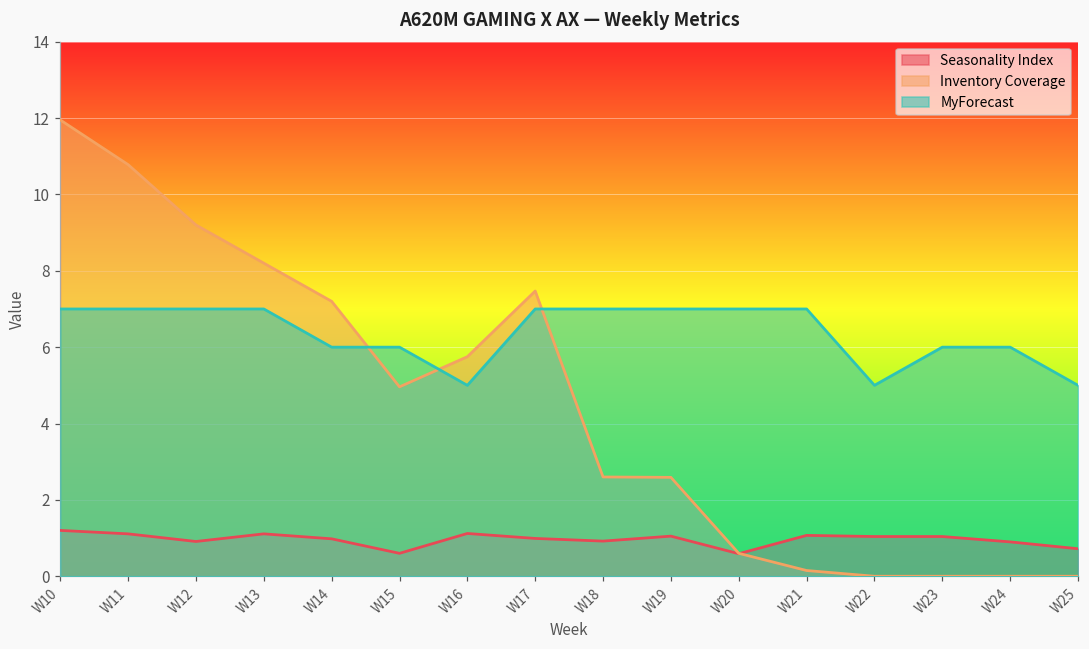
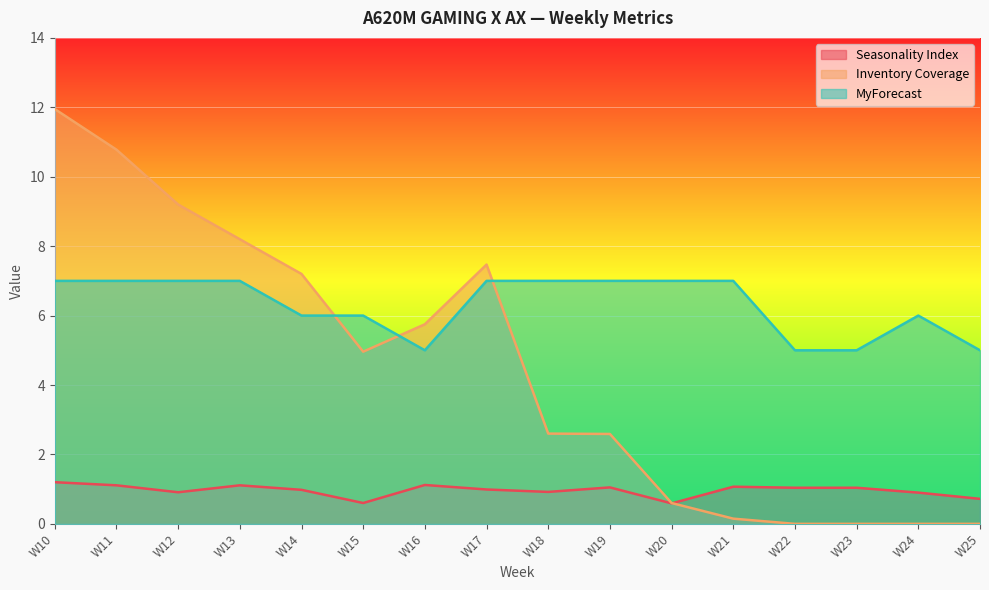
MyForecast, W23: 6 -> 5
